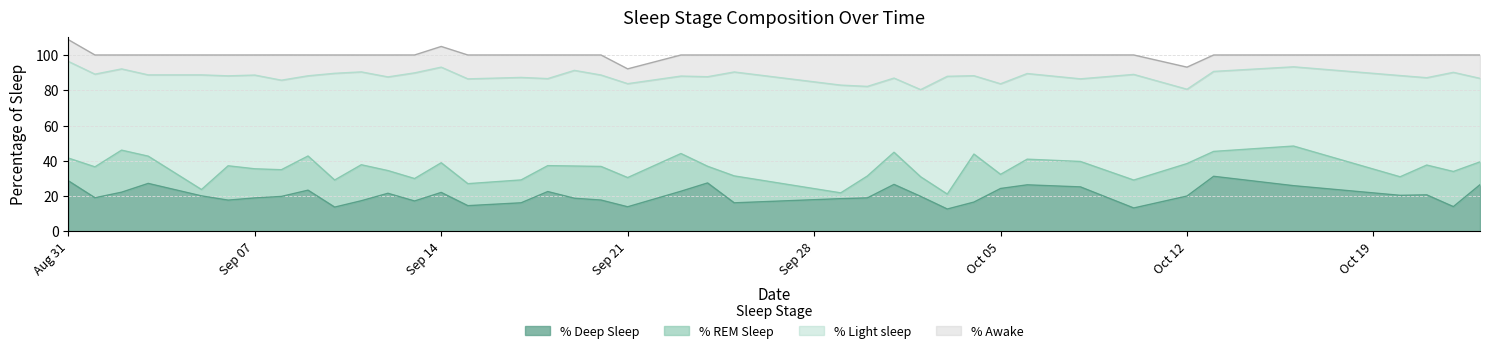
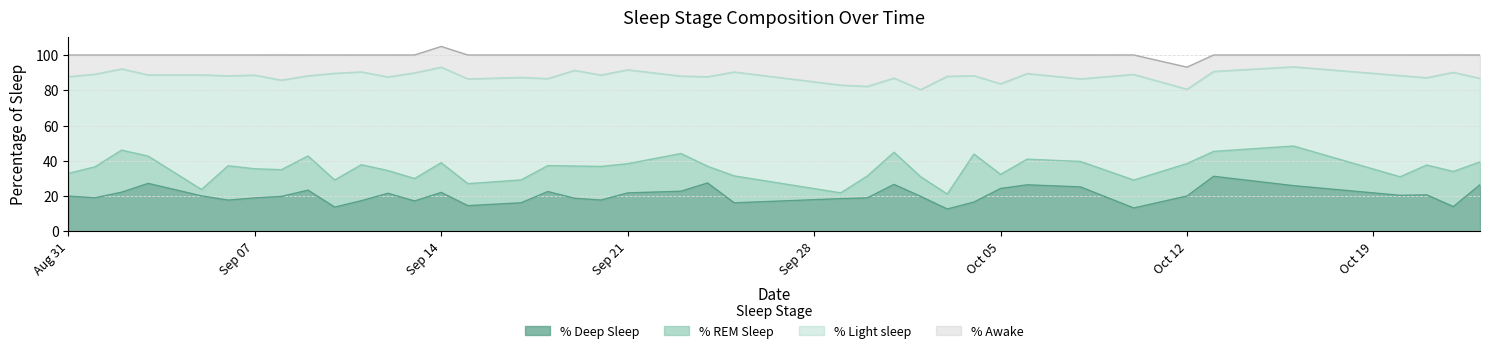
% Deep Sleep, Aug 31: 29 -> 20
% Deep Sleep, Sep 21: 14 -> 22
